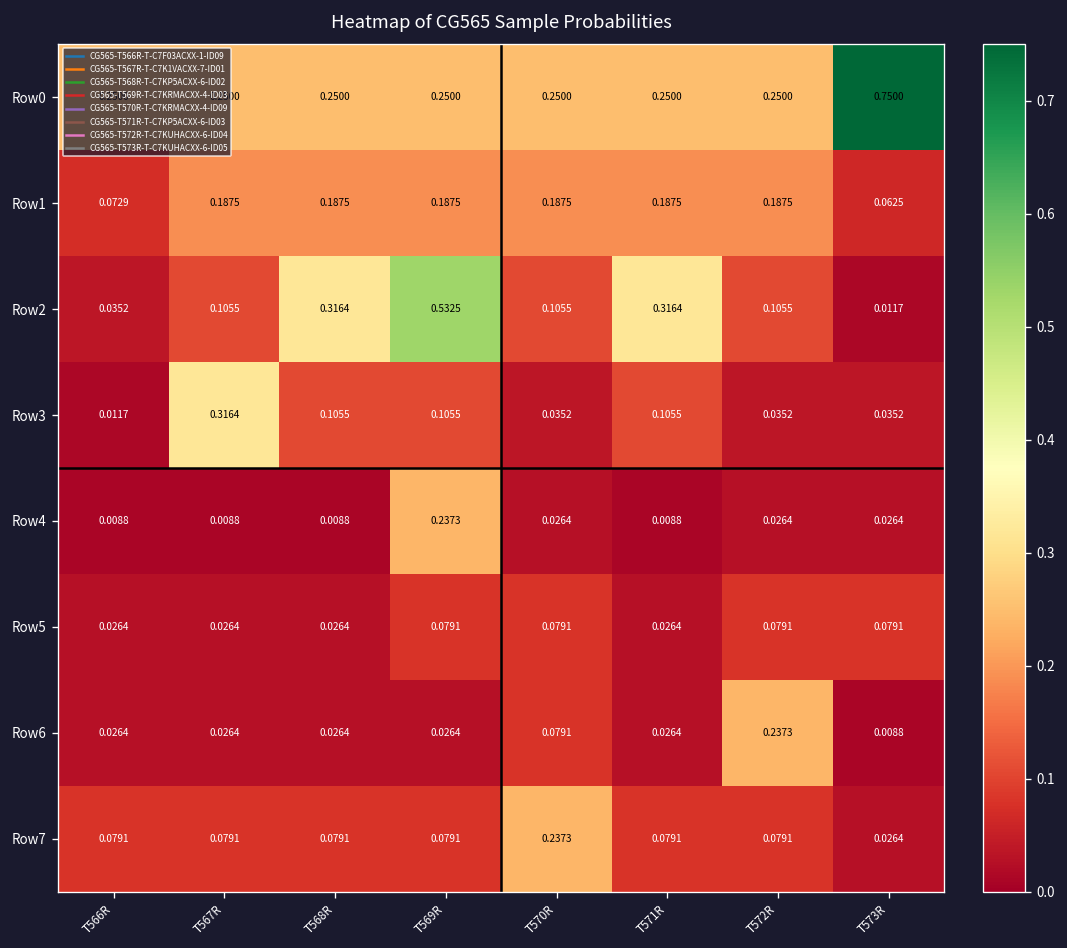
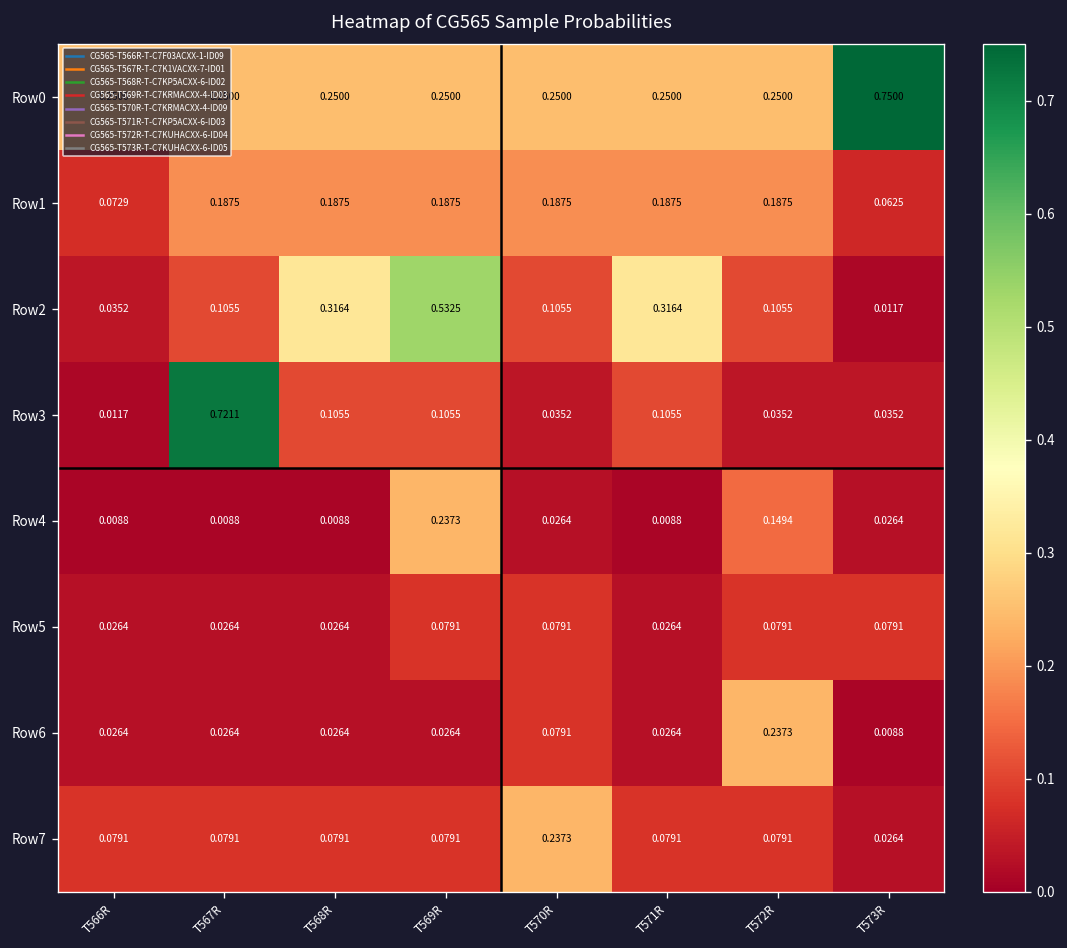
Row3, T567R: 0.3164 -> 0.7211
Row4, T572R: 0.0264 -> 0.1494
